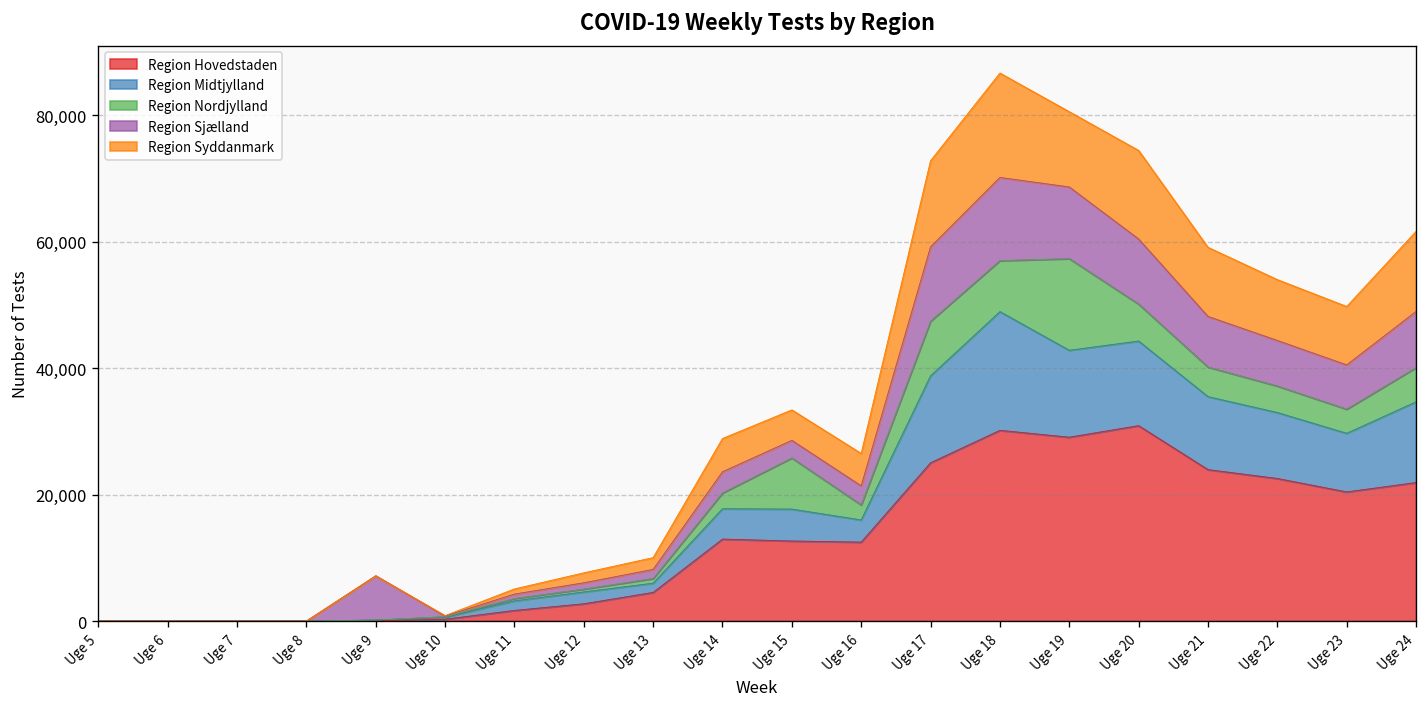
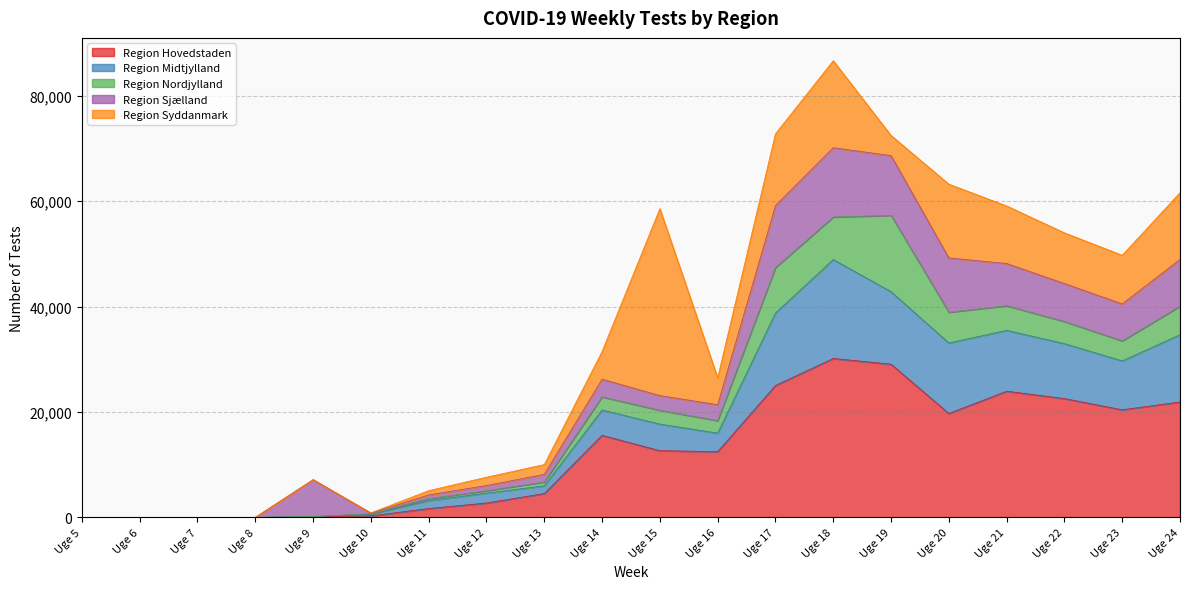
Region Hovedstaden, Uge 14: 13,000 -> 16,000
Region Nordjylland, Uge 15: 8,000 -> 3,000
Region Syddanmark, Uge 15: 5,000 -> 35,000
Region Syddanmark, Uge 19: 12,000 -> 4,000
Region Hovedstaden, Uge 20: 31,000 -> 20,000
